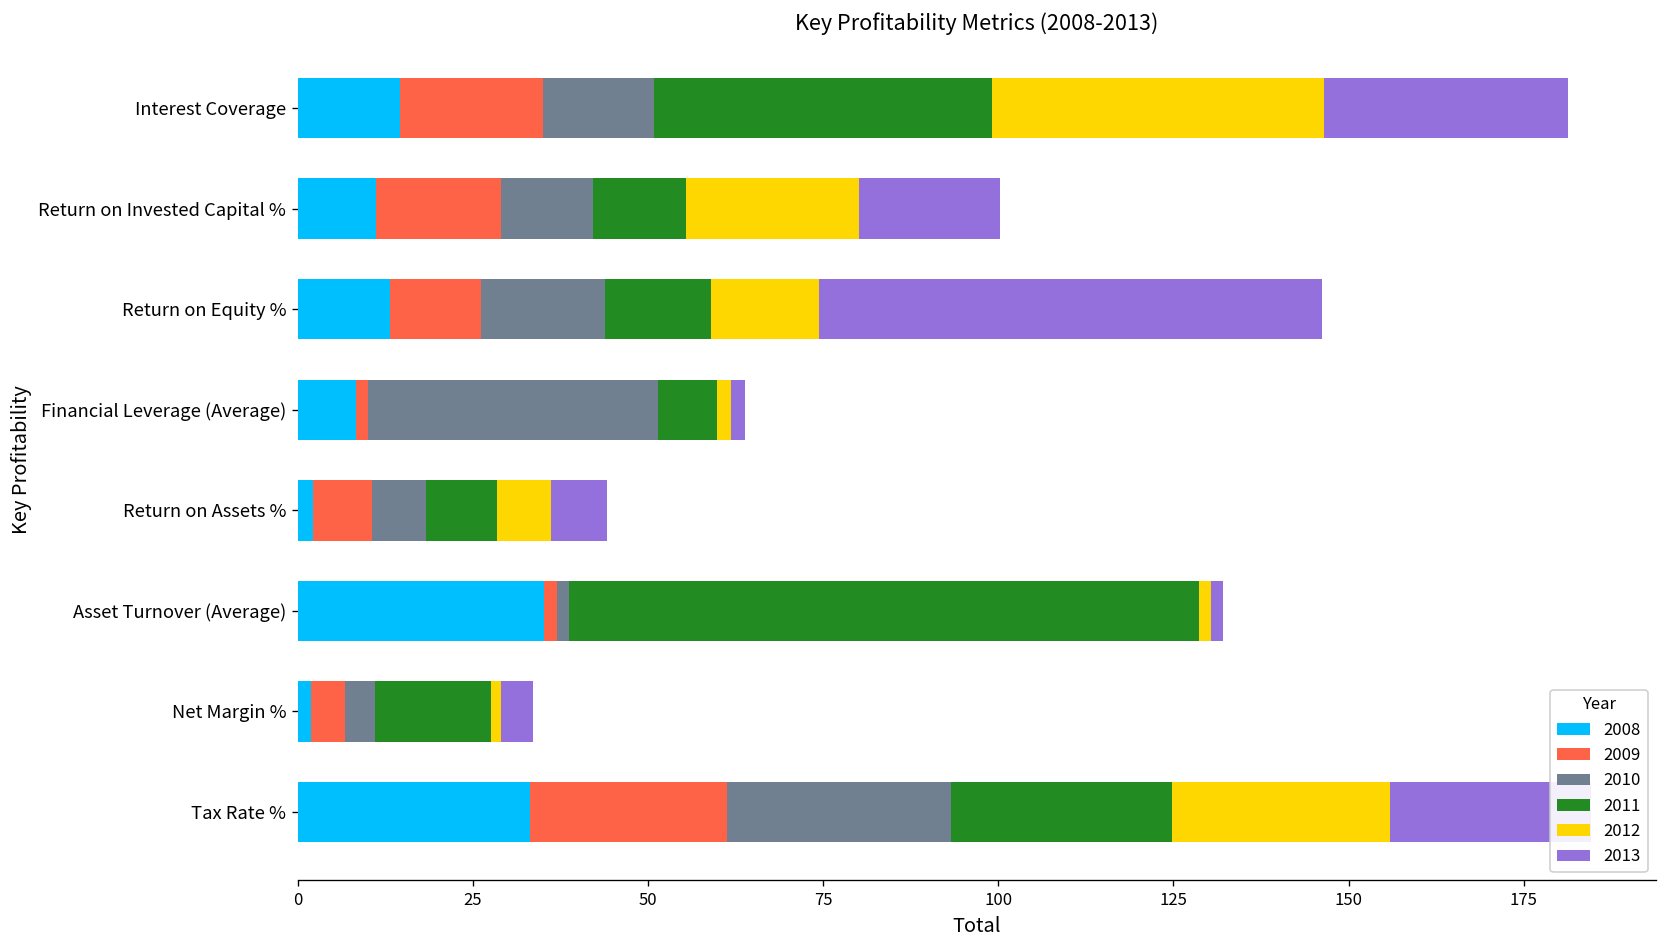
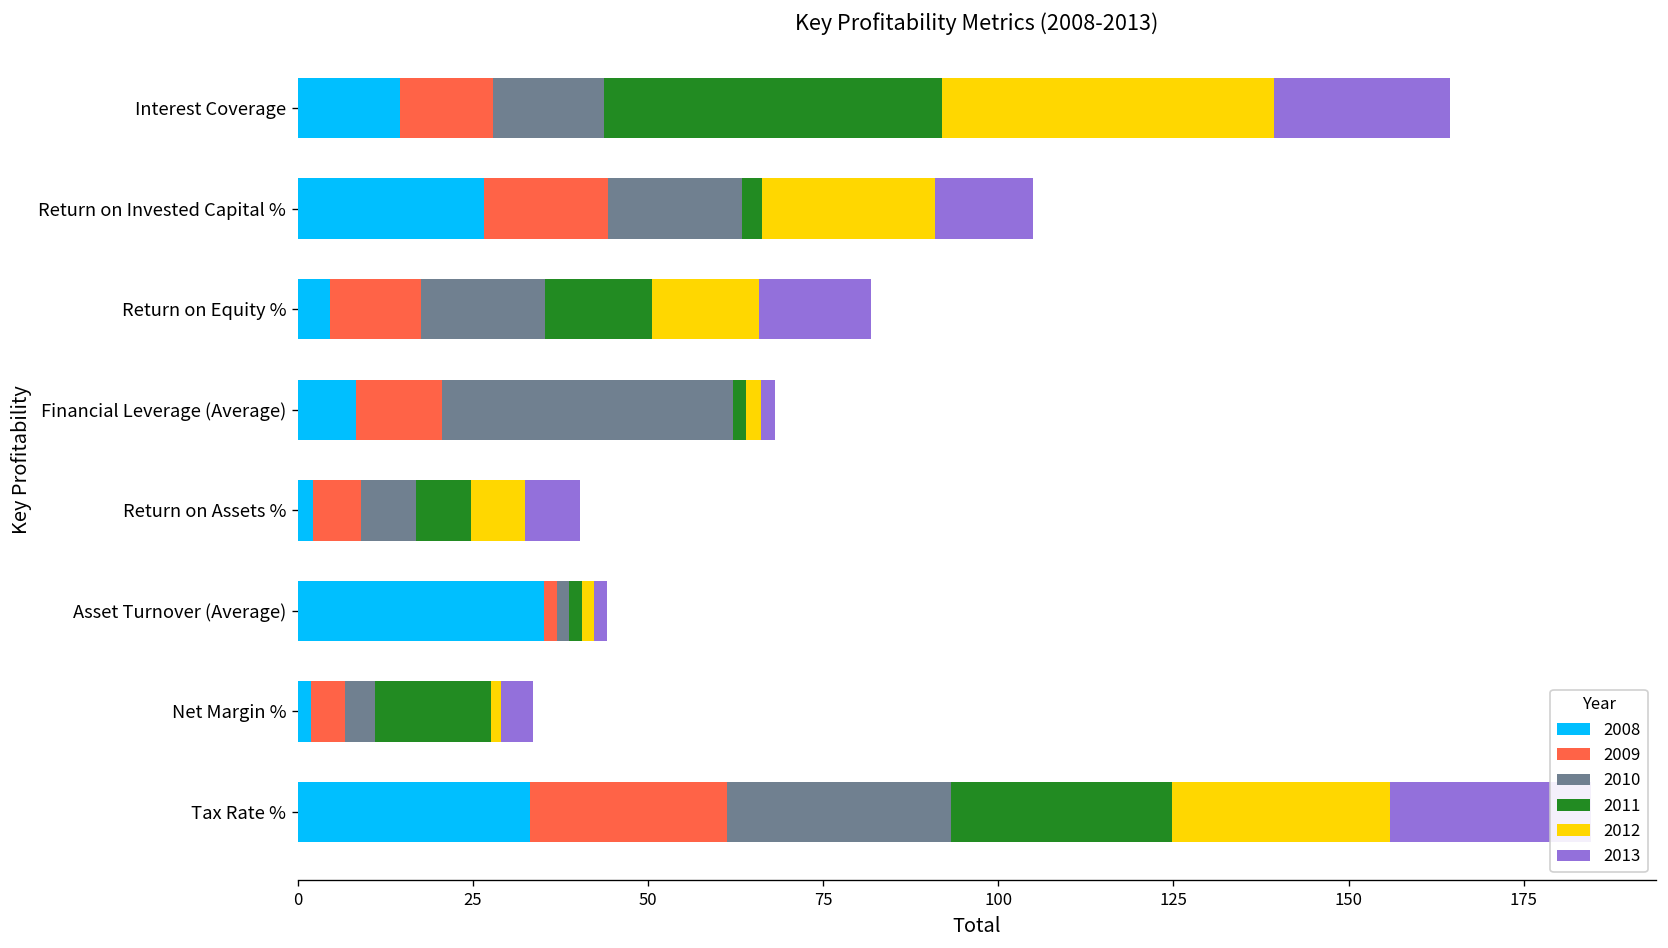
2009, Interest Coverage: 20 -> 13
2013, Interest Coverage: 35 -> 25
2008, Return on Invested Capital %: 11 -> 27
2010, Return on Invested Capital %: 13 -> 19
2011, Return on Invested Capital %: 13 -> 3
2013, Return on Invested Capital %: 20 -> 14
2008, Return on Equity %: 13 -> 5
2013, Return on Equity %: 72 -> 16
2009, Financial Leverage (Average): 2 -> 12
2011, Financial Leverage (Average): 8 -> 2
2009, Return on Assets %: 8 -> 7
2011, Return on Assets %: 10 -> 8
2011, Asset Turnover (Average): 90 -> 2
